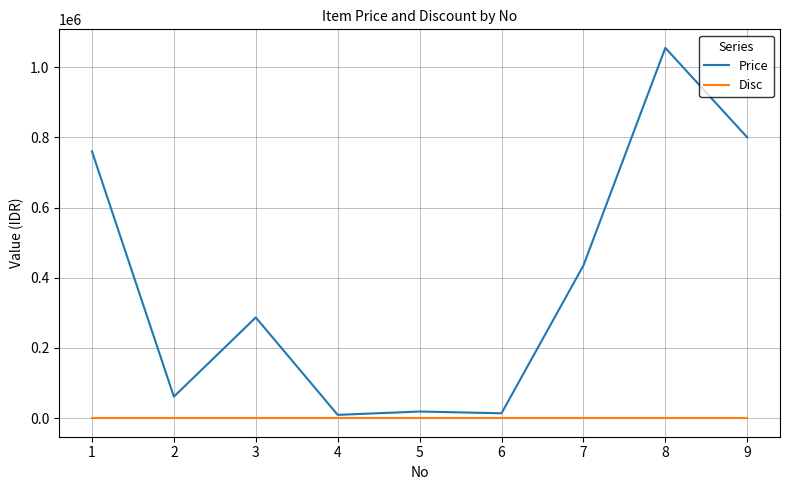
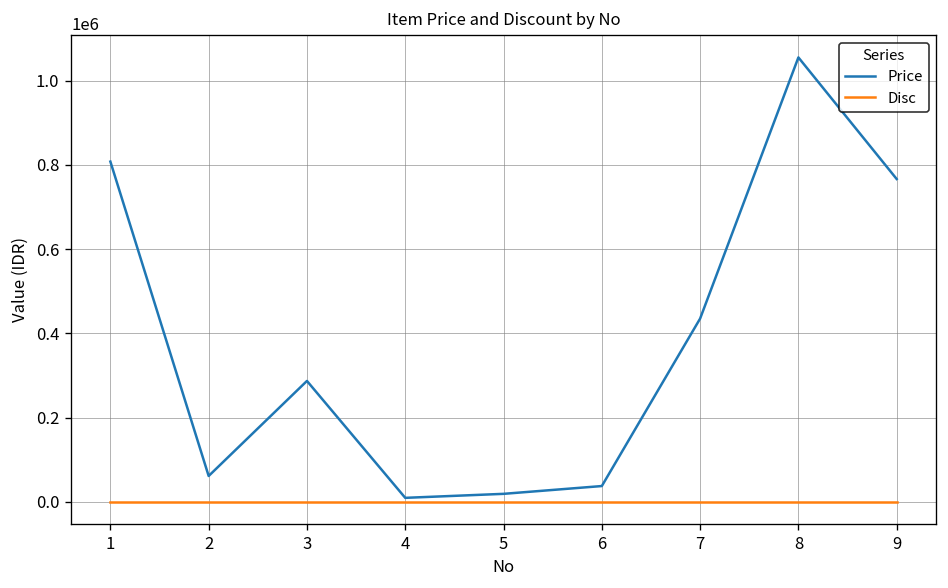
Price, 1: 760000 -> 810000
Price, 6: 10000 -> 40000
Price, 9: 800000 -> 770000
